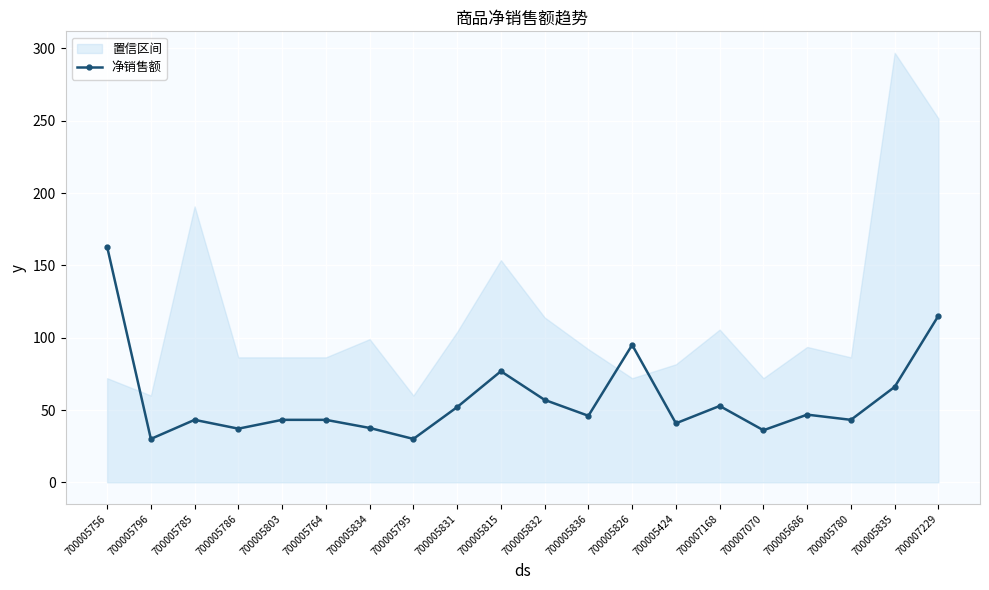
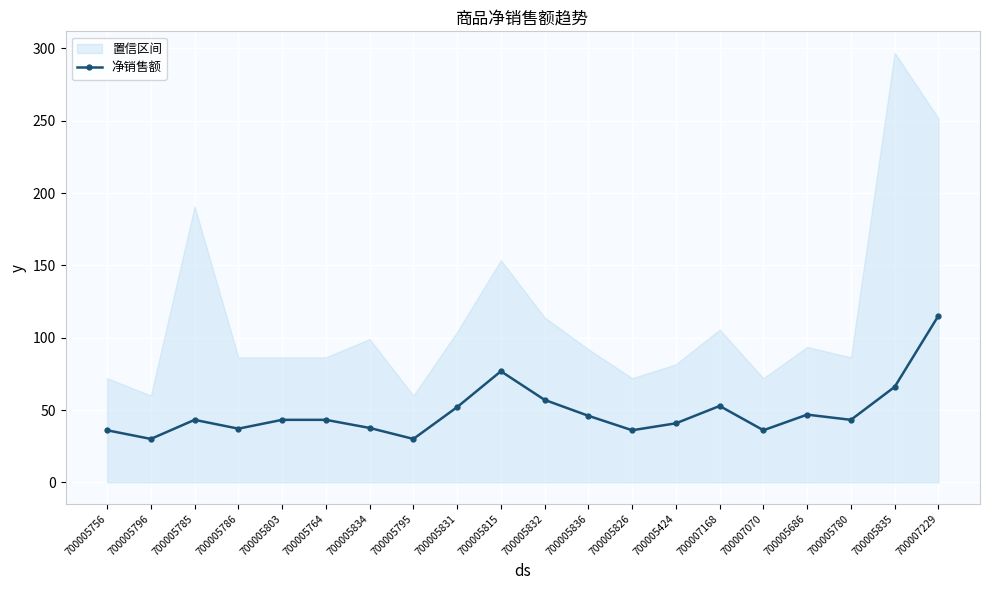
净销售额, 700005756: 163 -> 36
净销售额, 700005826: 95 -> 36
